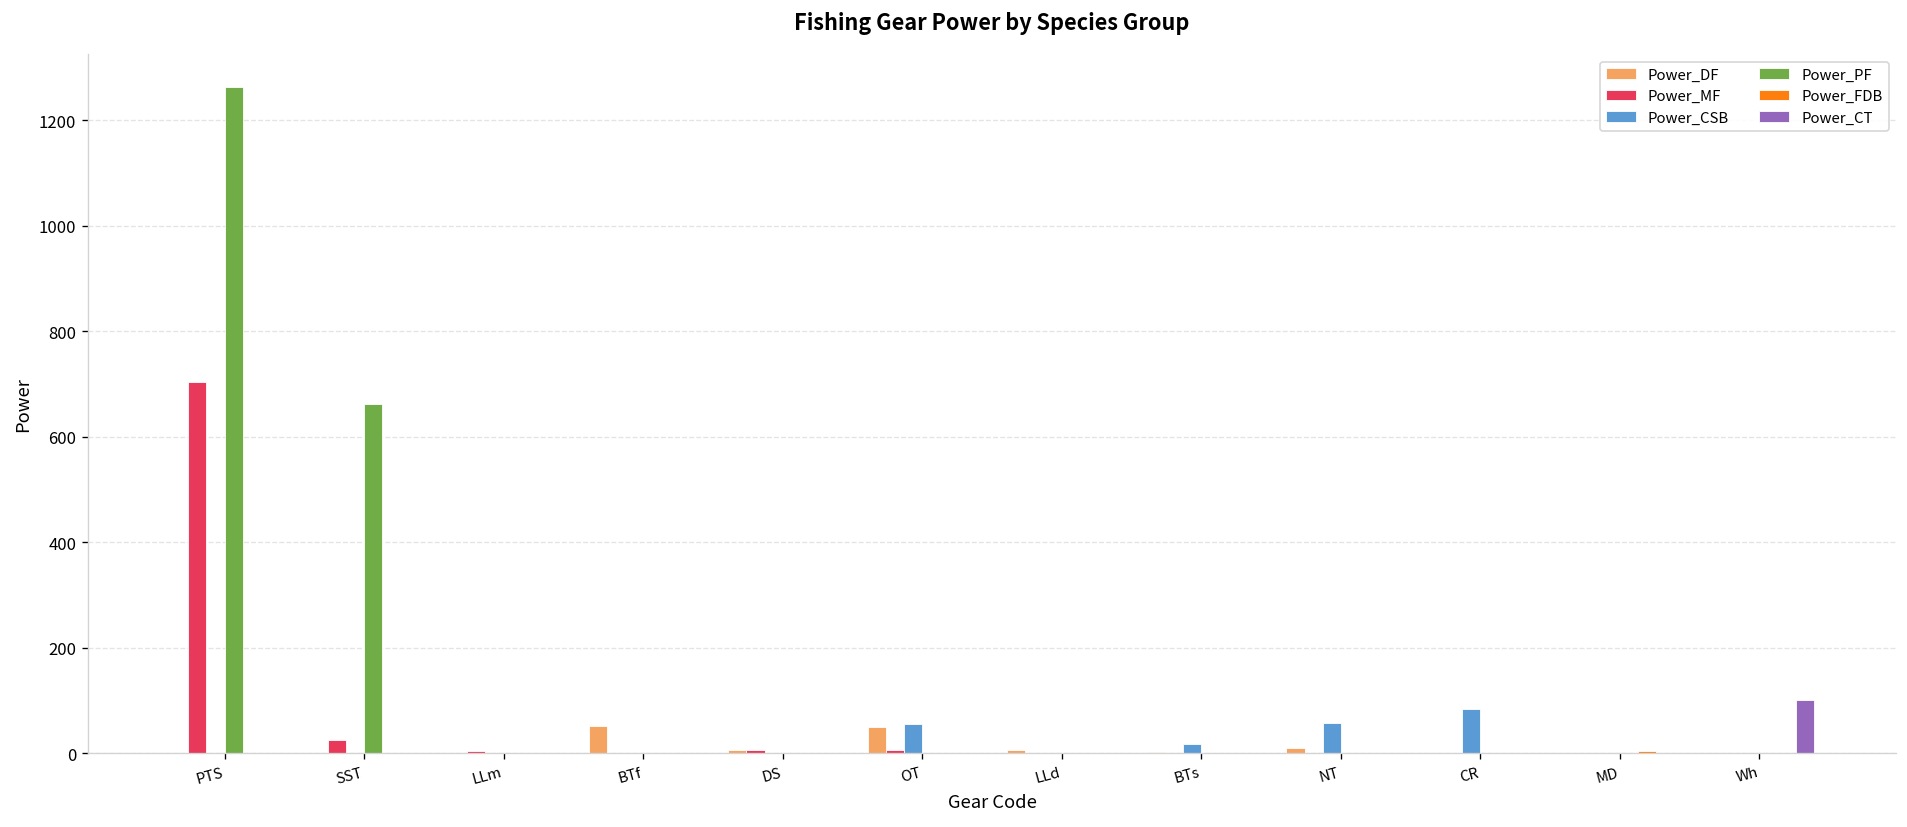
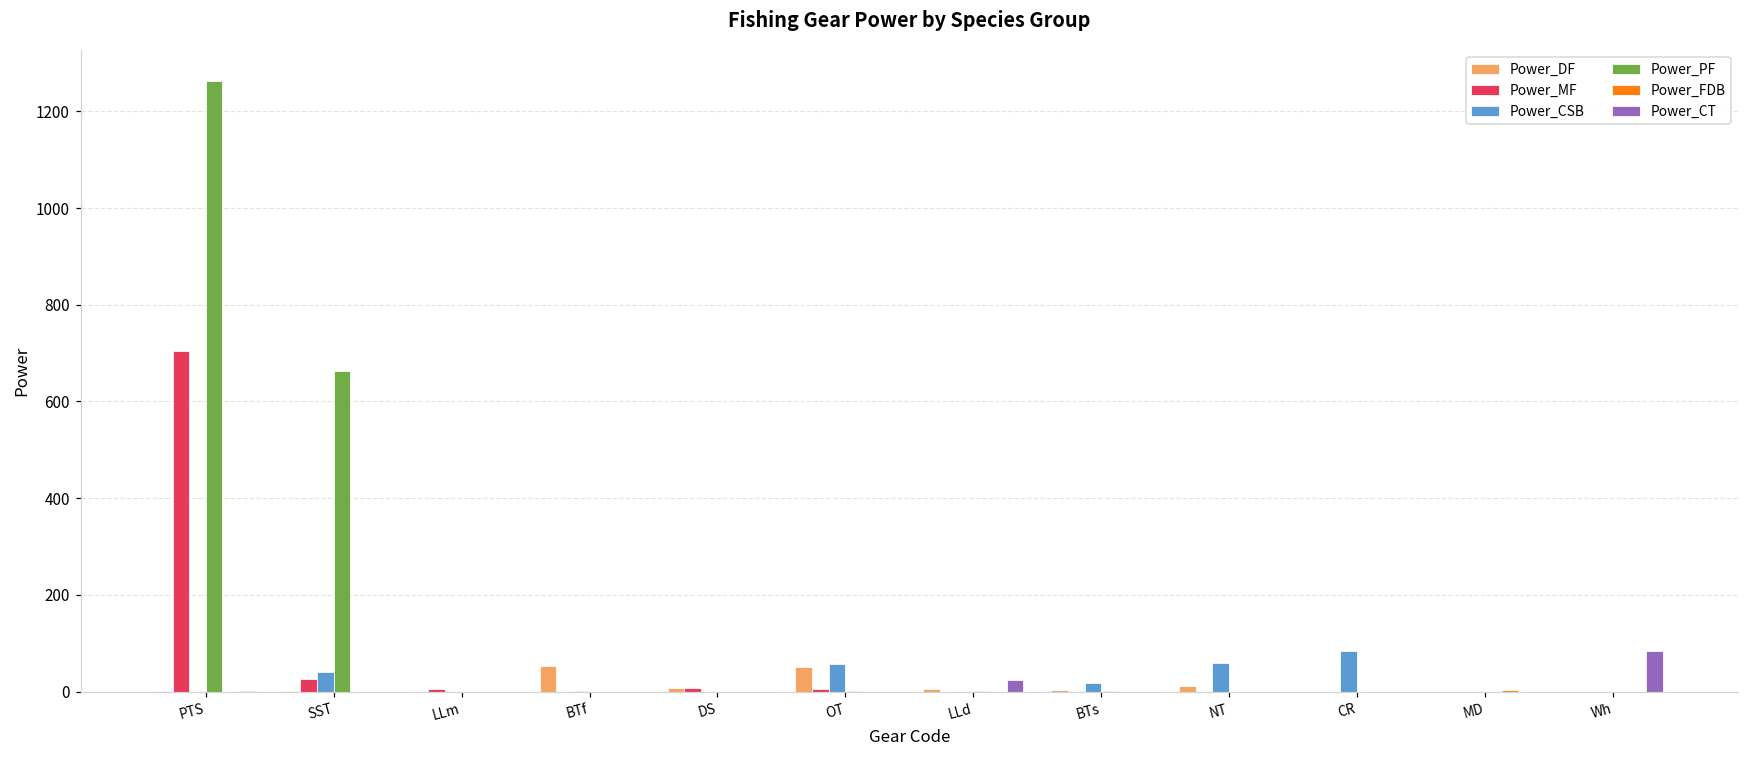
Power_CSB, SST: 0 -> 40
Power_CT, LLd: 0 -> 20
Power_CT, Wh: 100 -> 80
